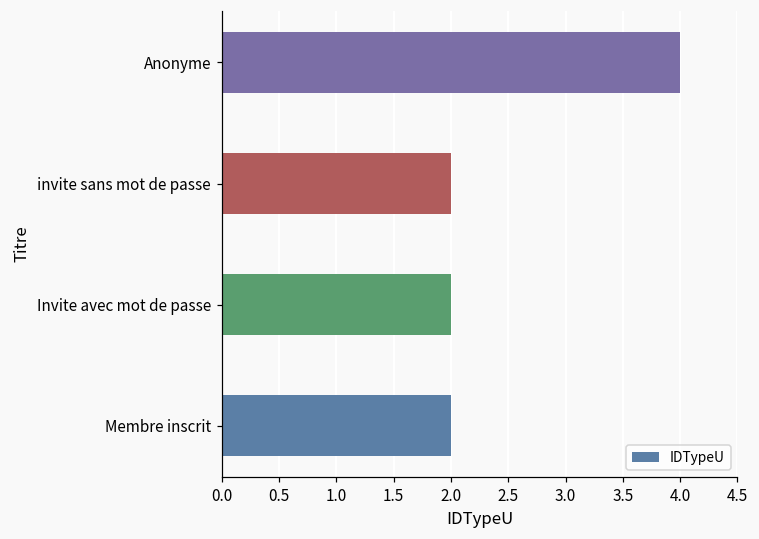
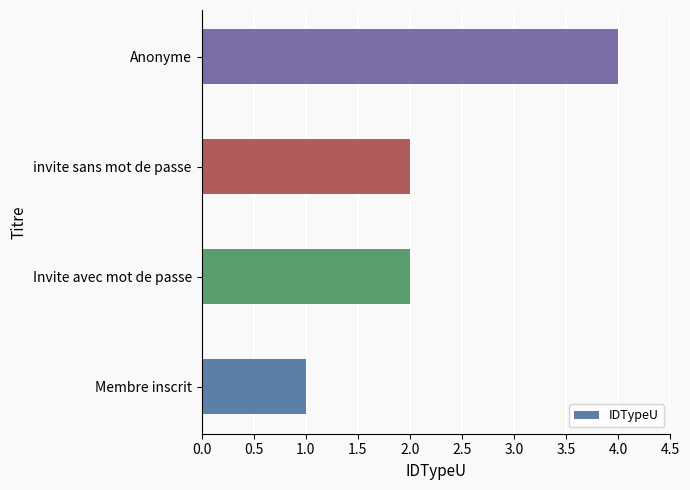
Membre inscrit: 2 -> 1
